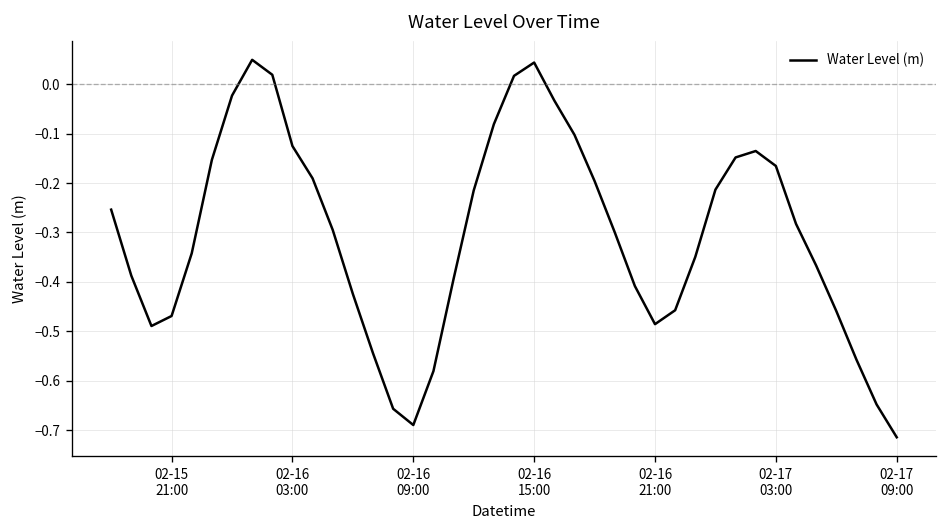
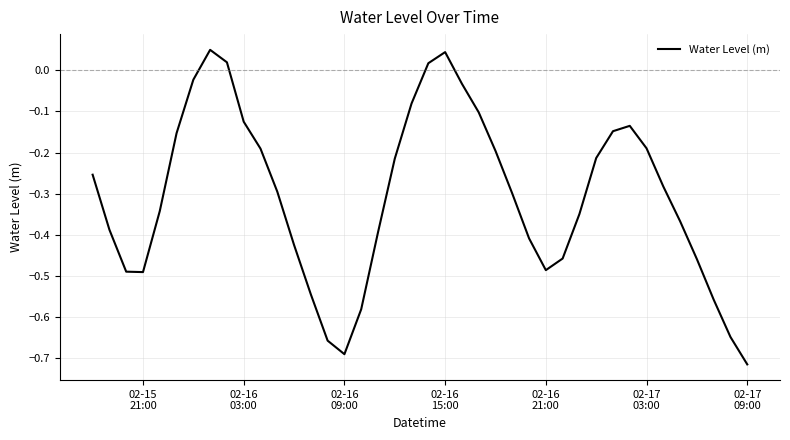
02-15 21:00: -0.47 -> -0.49
02-17 03:00: -0.17 -> -0.19
